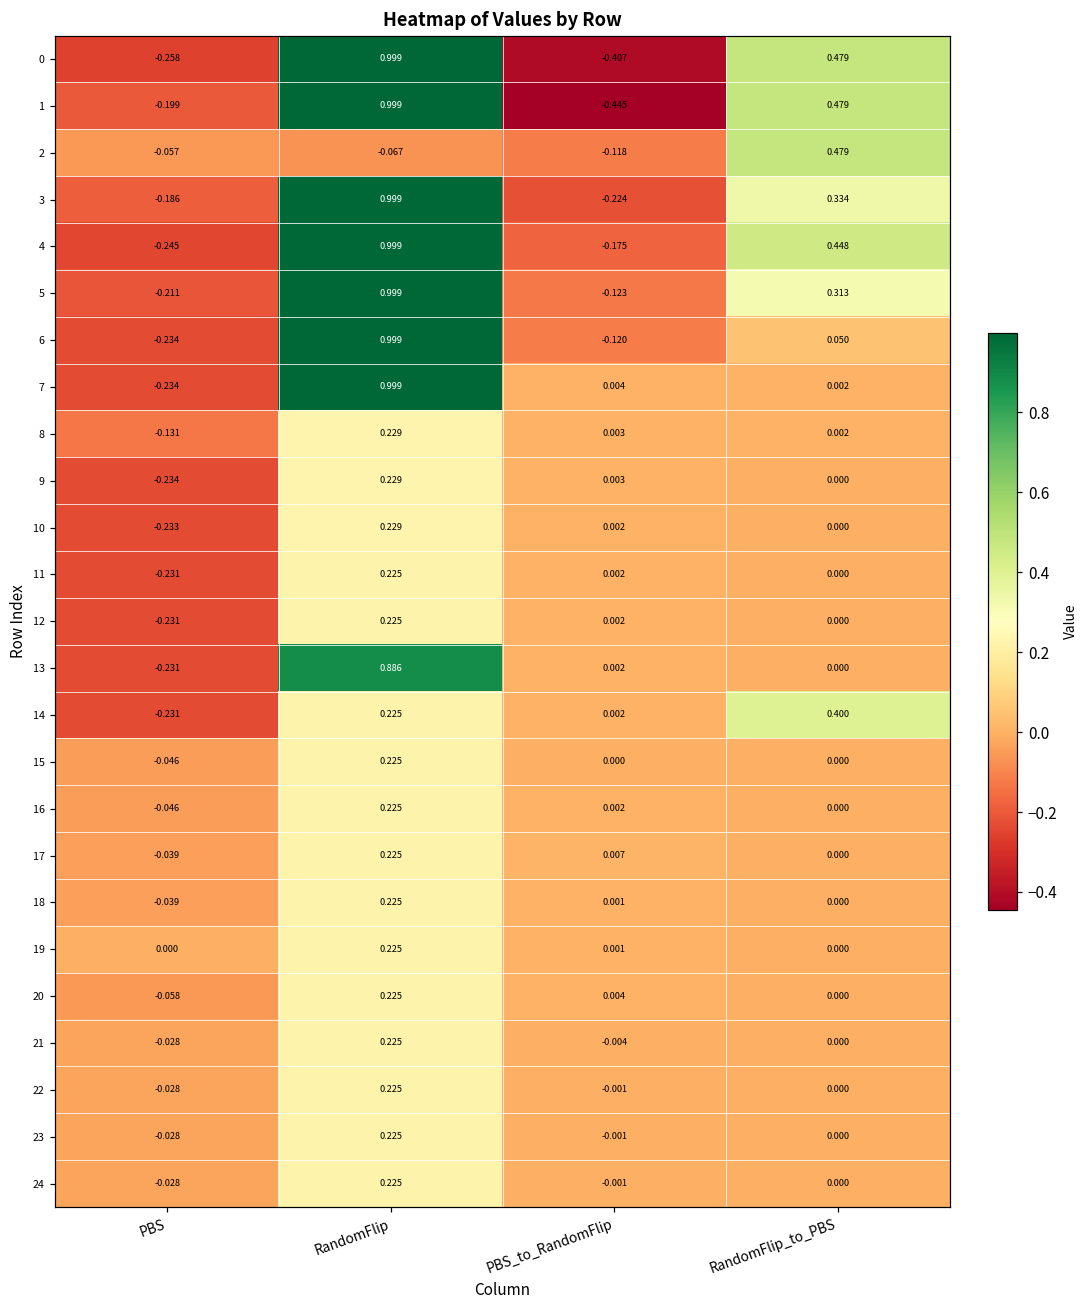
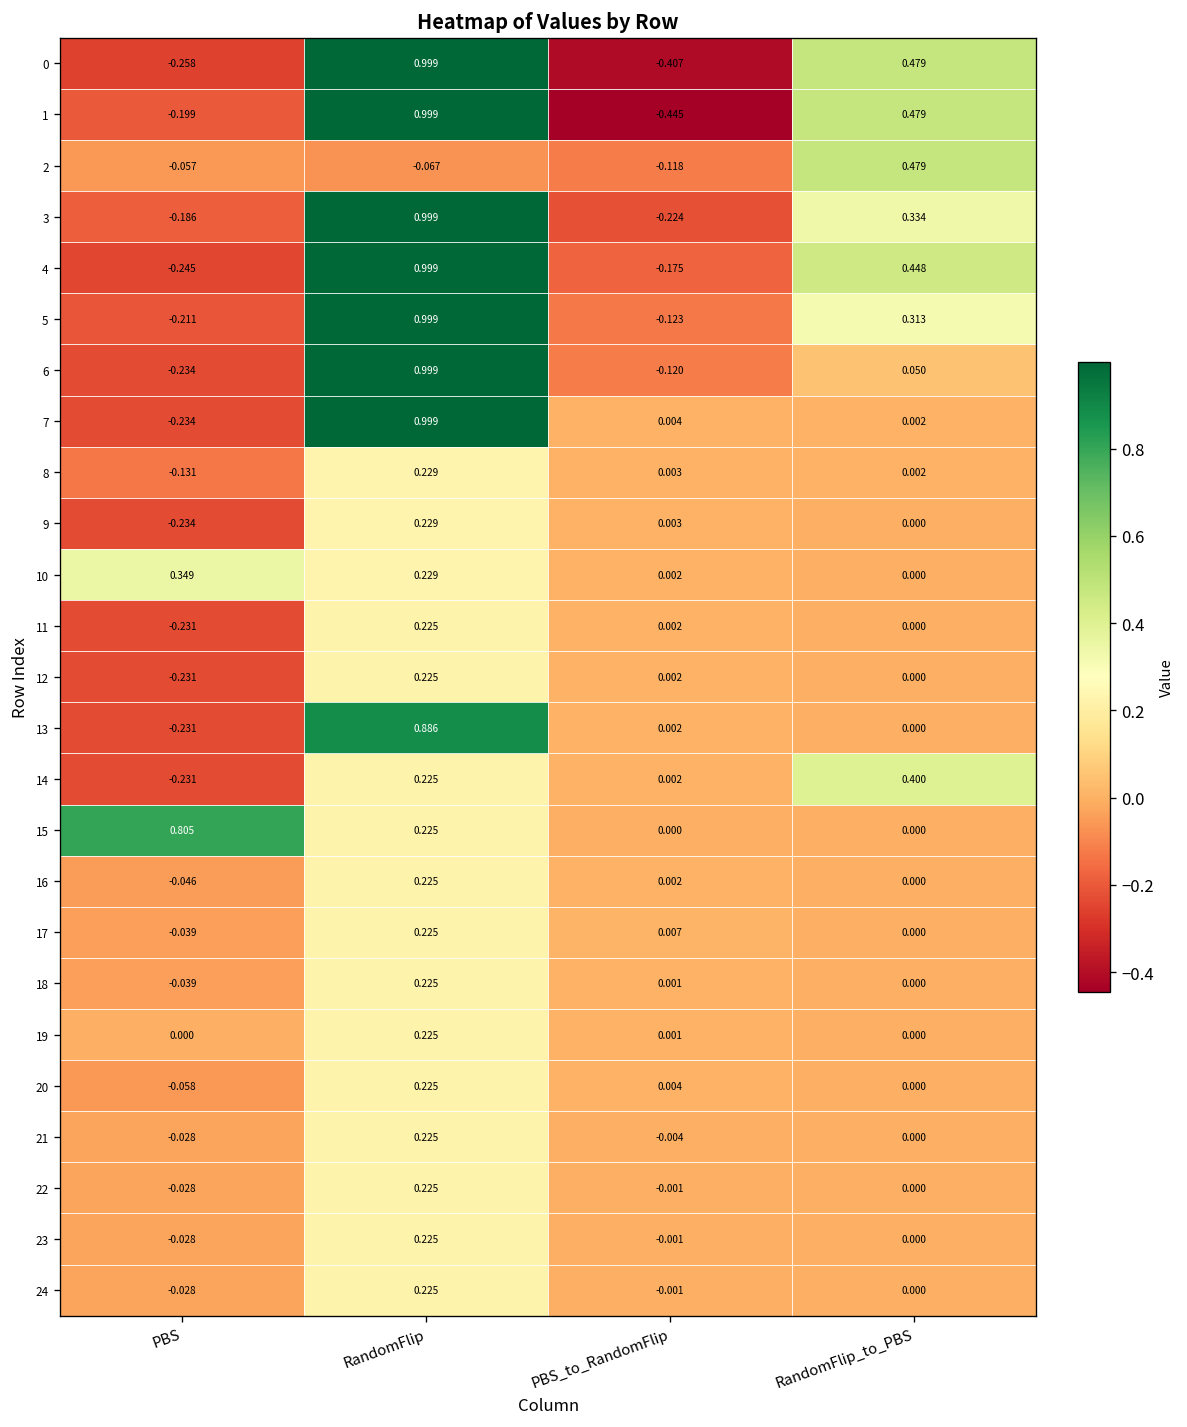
10, PBS: -0.233 -> 0.349
15, PBS: -0.046 -> 0.805
